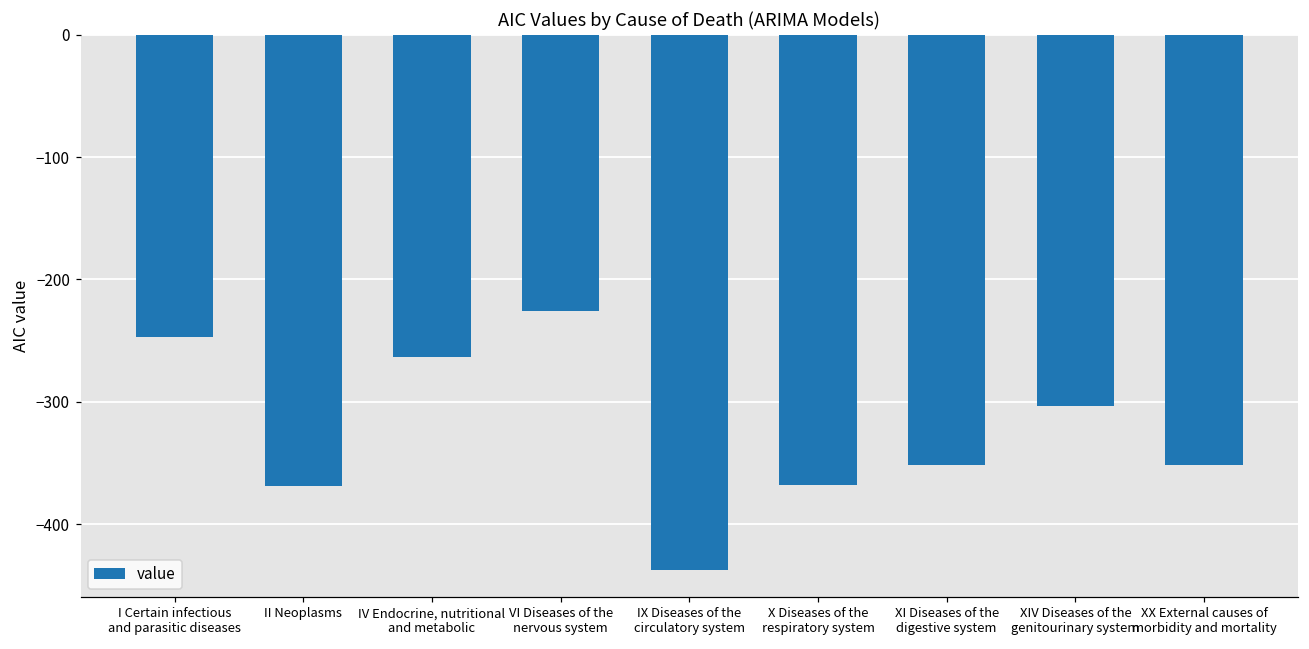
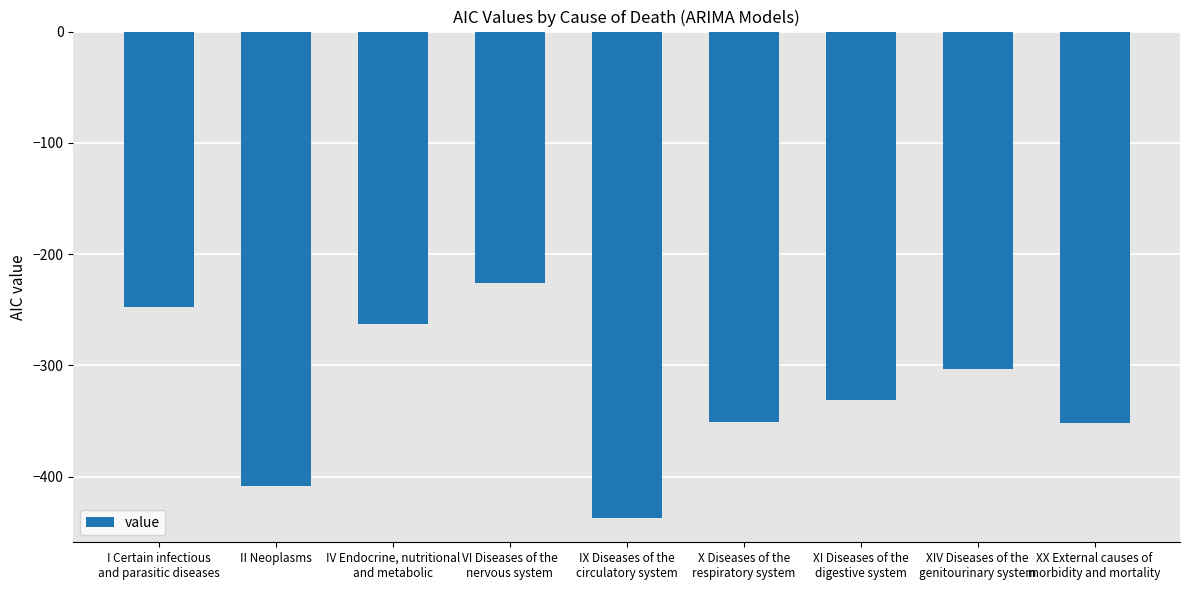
II Neoplasms: -369 -> -409
X Diseases of the respiratory system: -368 -> -351
XI Diseases of the digestive system: -352 -> -331
